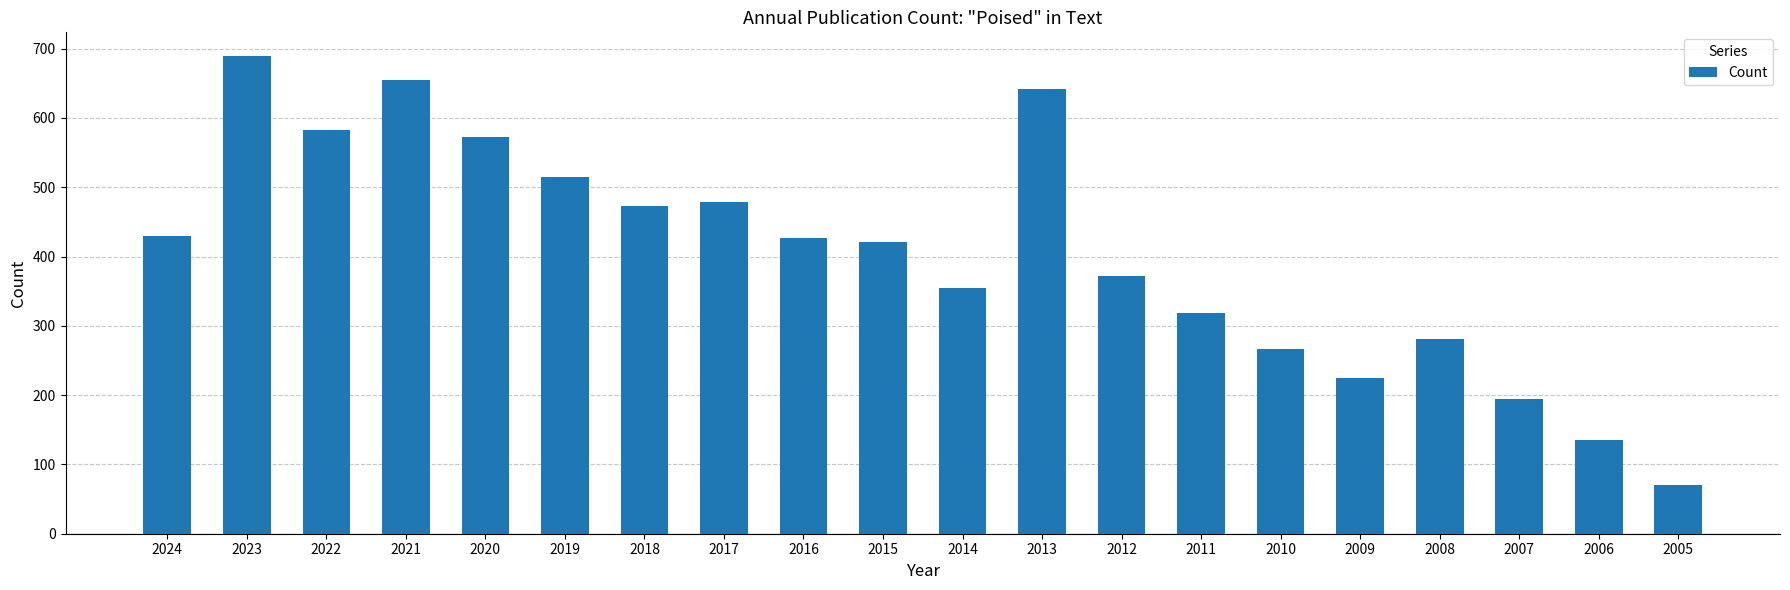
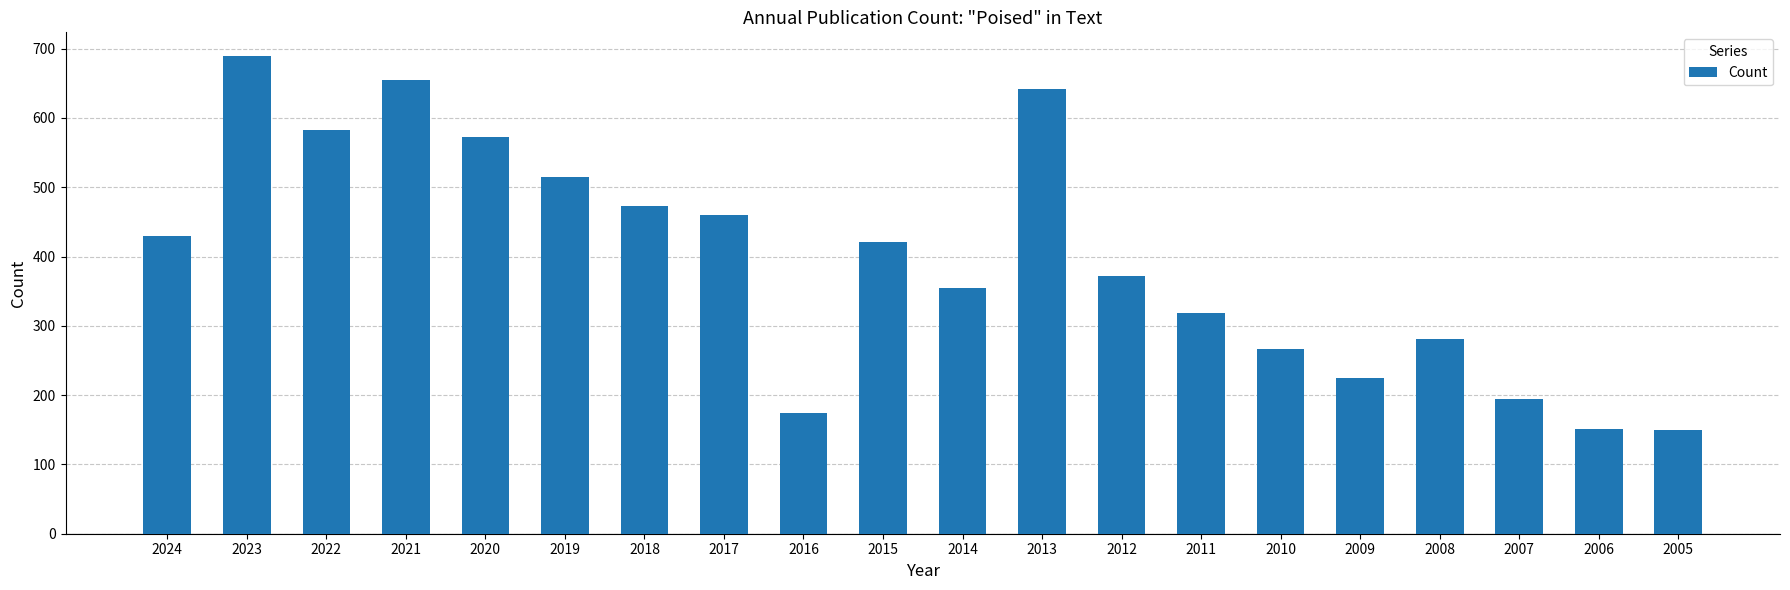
2017: 480 -> 460
2016: 430 -> 170
2006: 140 -> 150
2005: 70 -> 150
